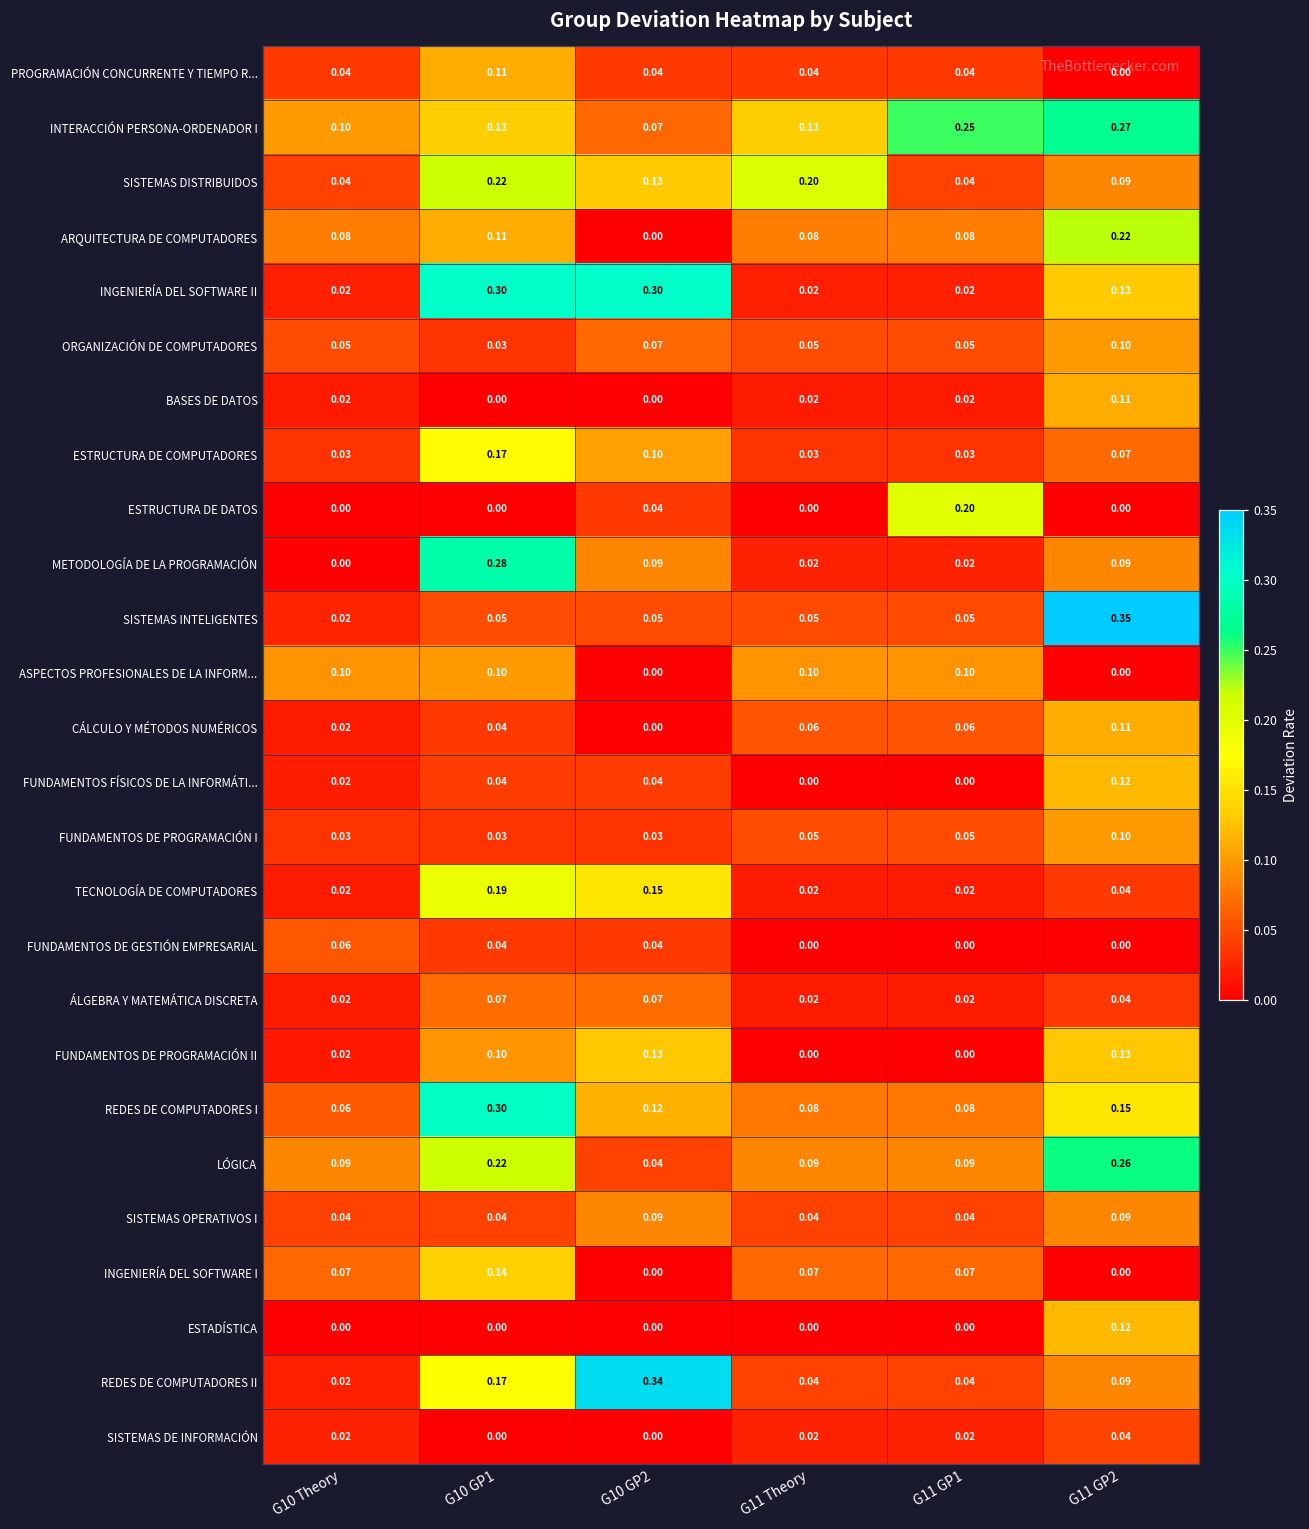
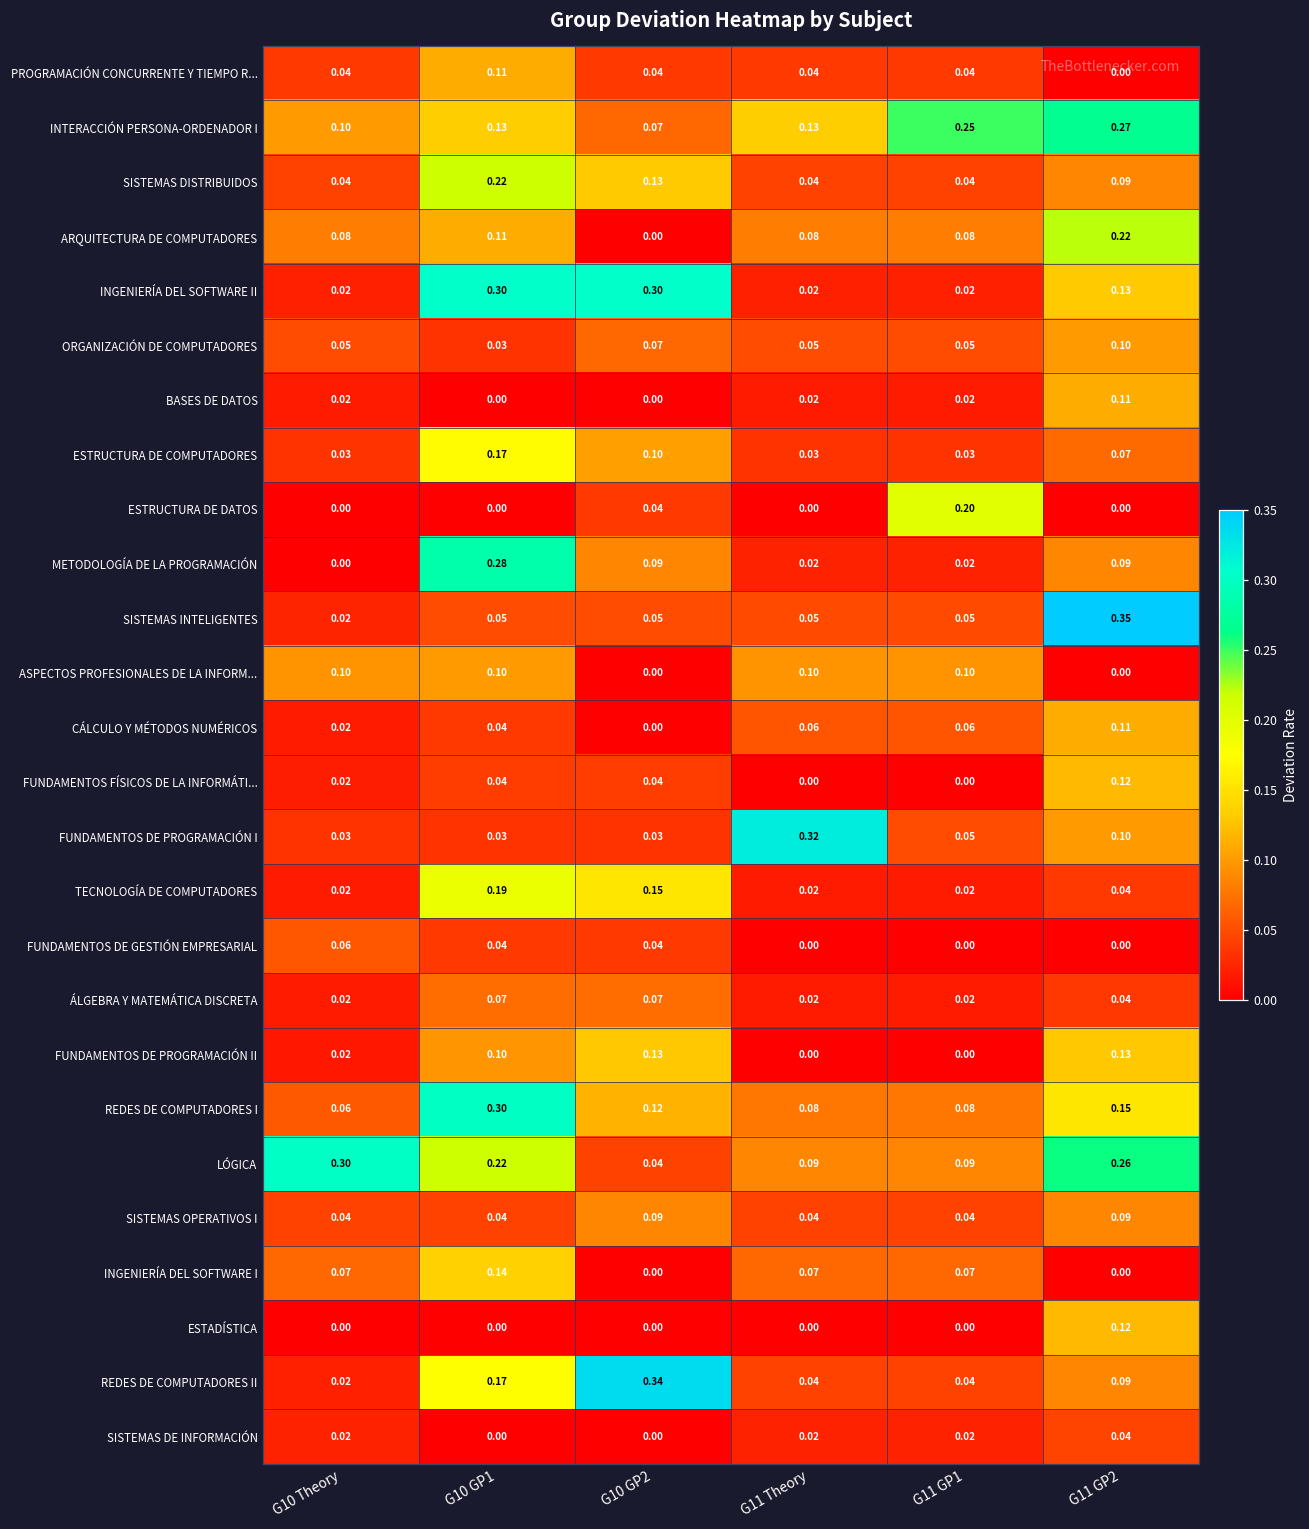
SISTEMAS DISTRIBUIDOS, G11 Theory: 0.20 -> 0.04
FUNDAMENTOS DE PROGRAMACIÓN I, G11 Theory: 0.05 -> 0.32
LÓGICA, G10 Theory: 0.09 -> 0.30
